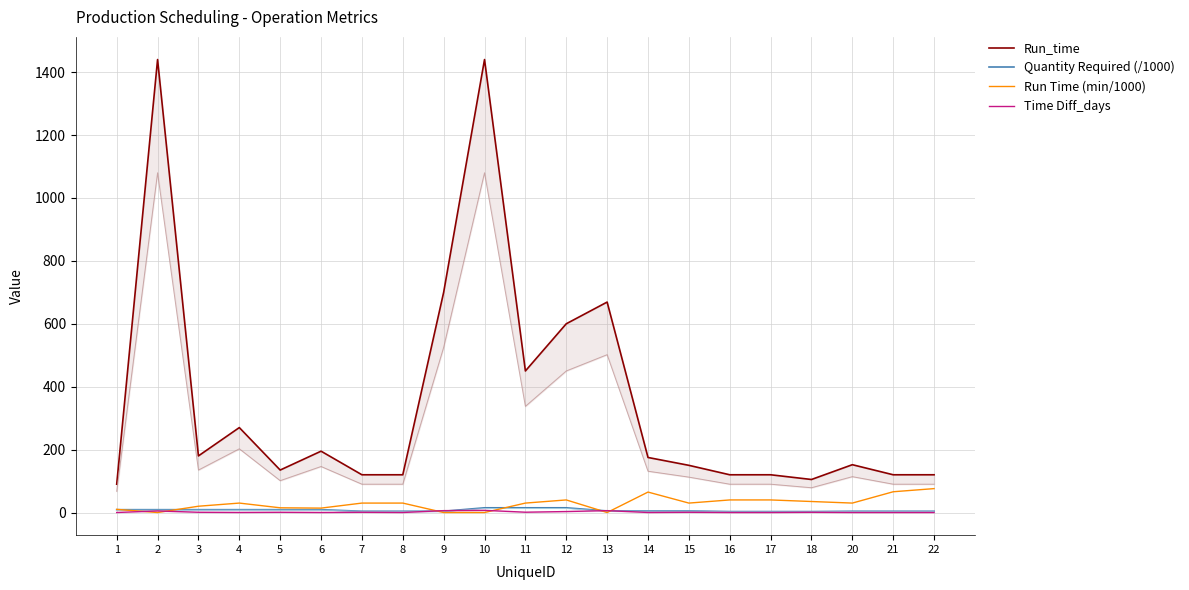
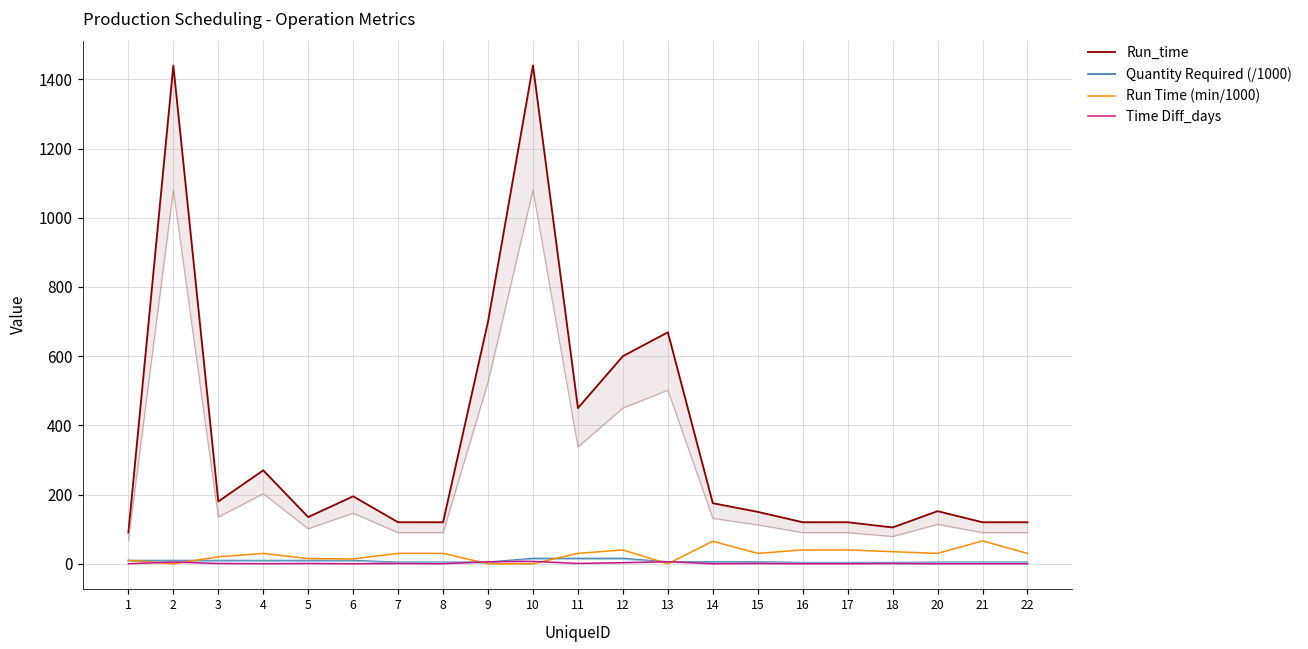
Run Time (min/1000), 22: 80 -> 30
